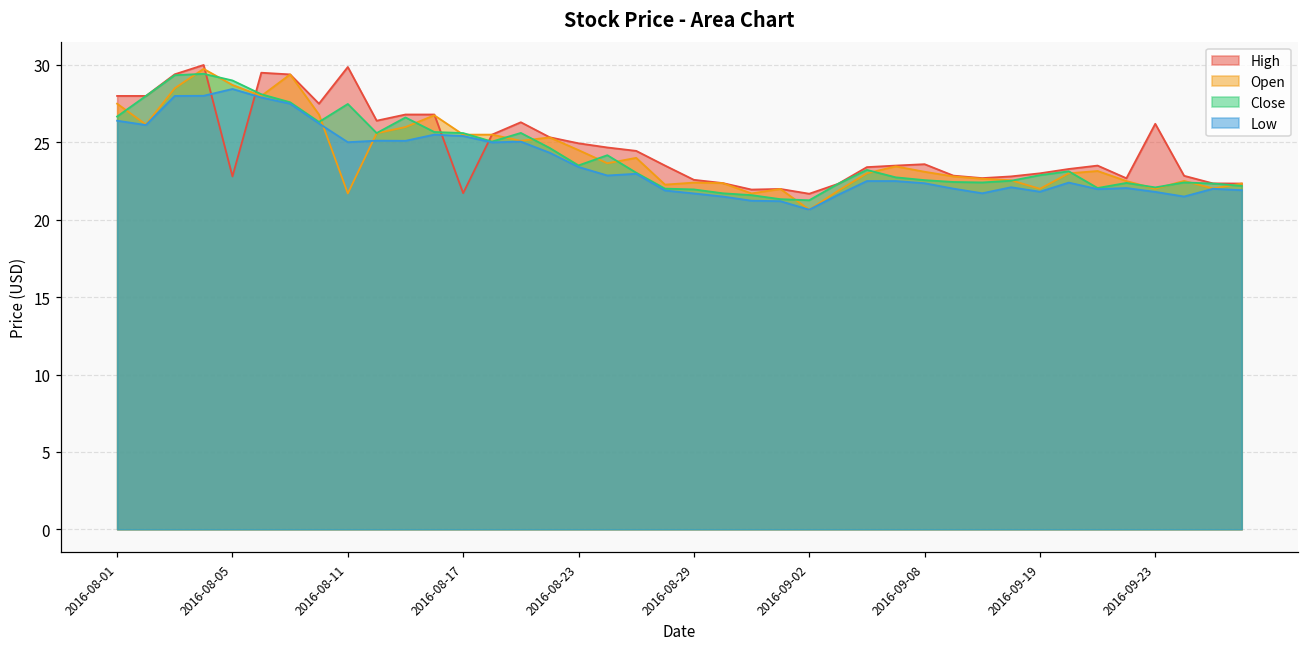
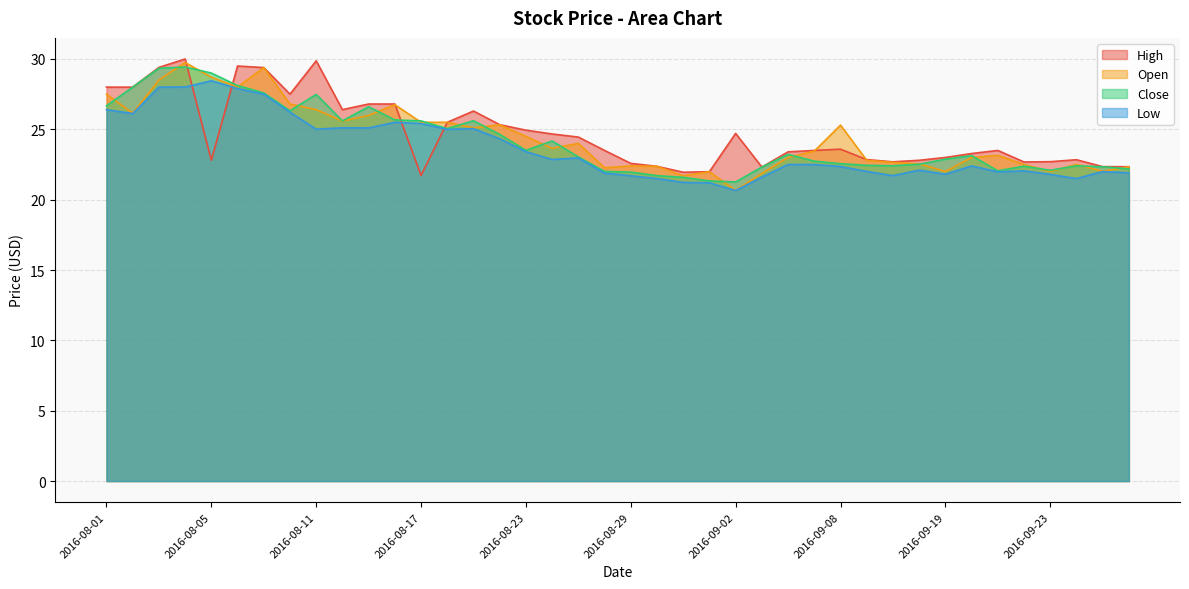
Open, 2016-08-11: 21.7 -> 26.4
High, 2016-09-02: 21.7 -> 24.7
Open, 2016-09-08: 23.1 -> 25.3
High, 2016-09-23: 26.2 -> 22.7
